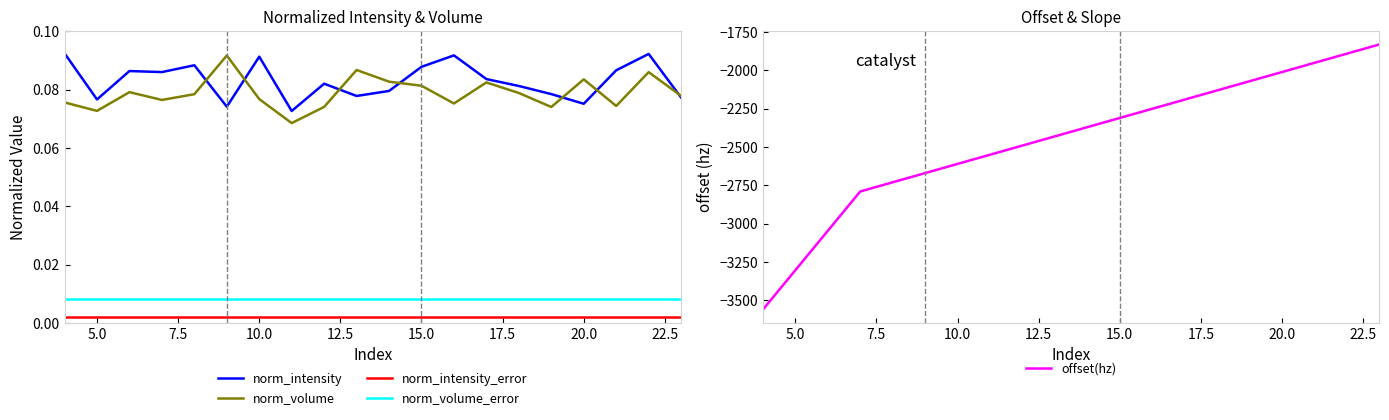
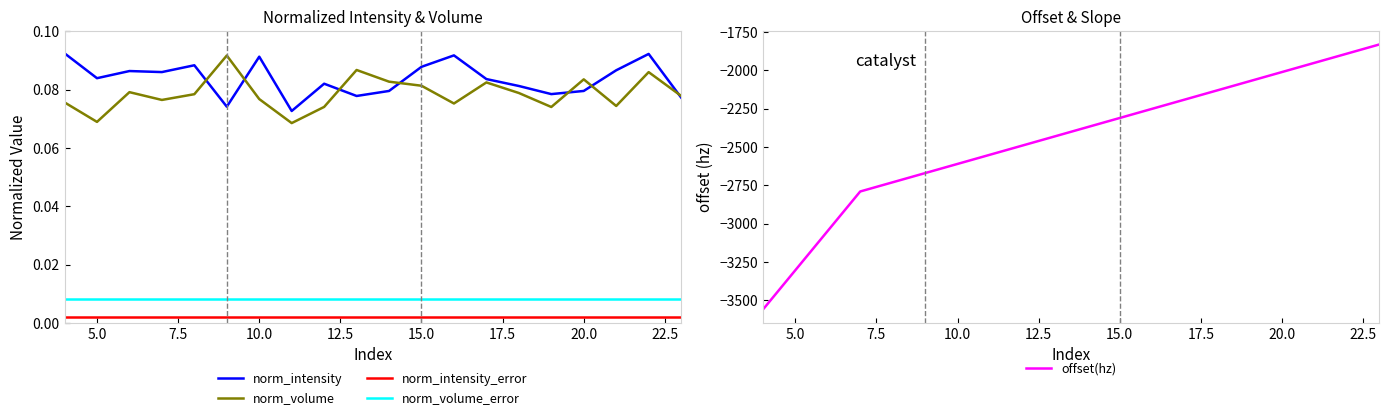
Normalized Intensity & Volume, norm_intensity, 5.0: 0.077 -> 0.084
Normalized Intensity & Volume, norm_volume, 5.0: 0.073 -> 0.069
Normalized Intensity & Volume, norm_intensity, 20.0: 0.075 -> 0.080
